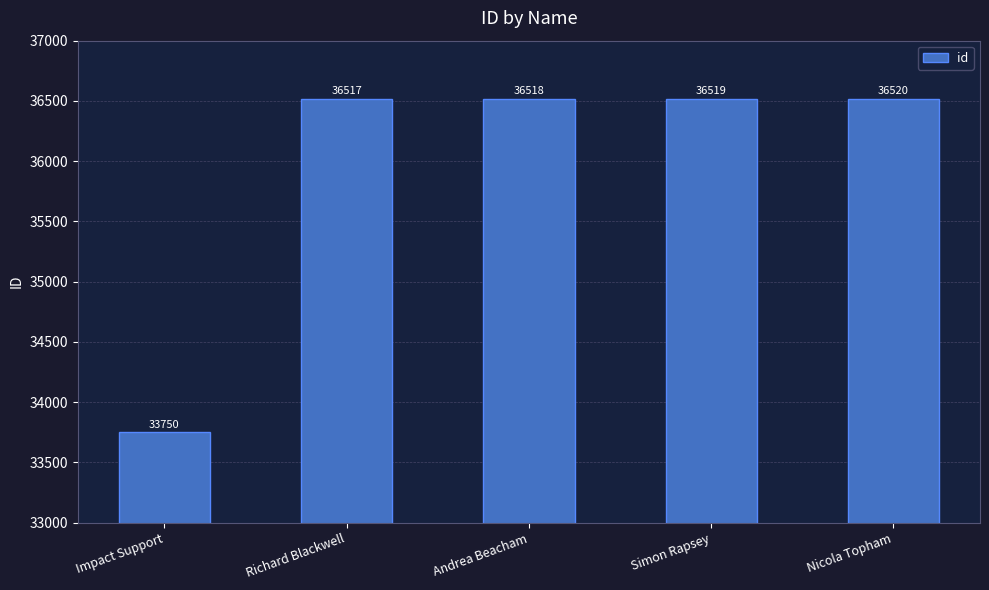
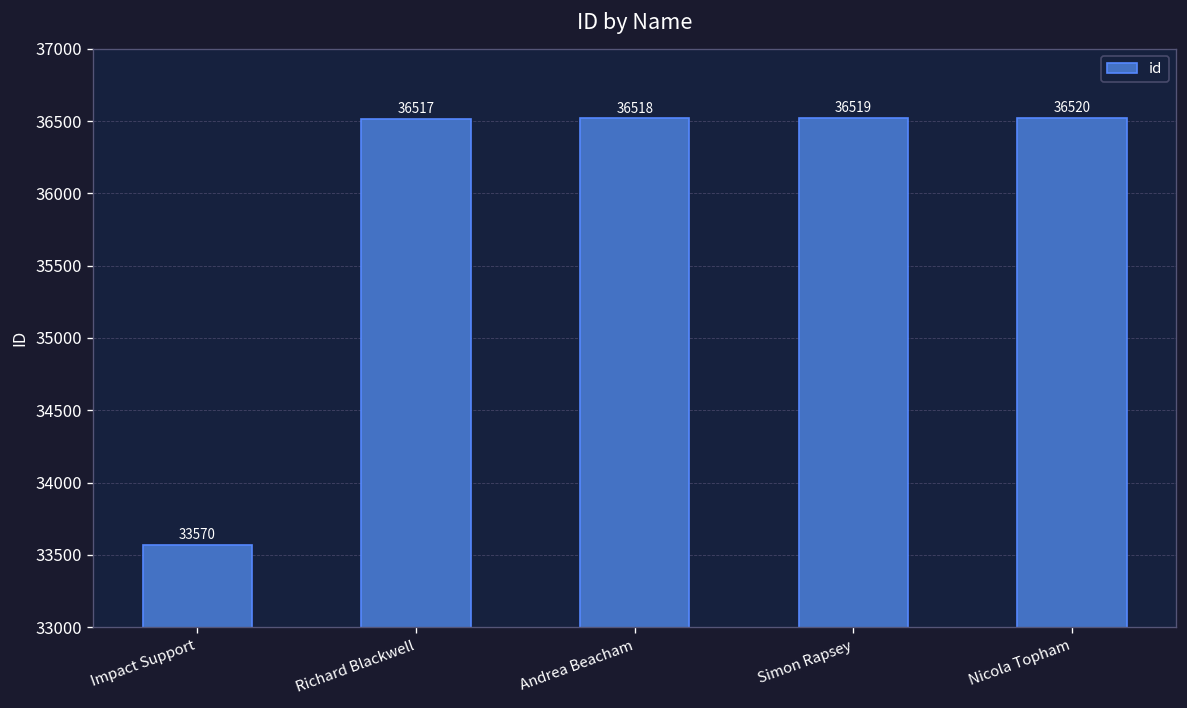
Impact Support: 33750 -> 33570
